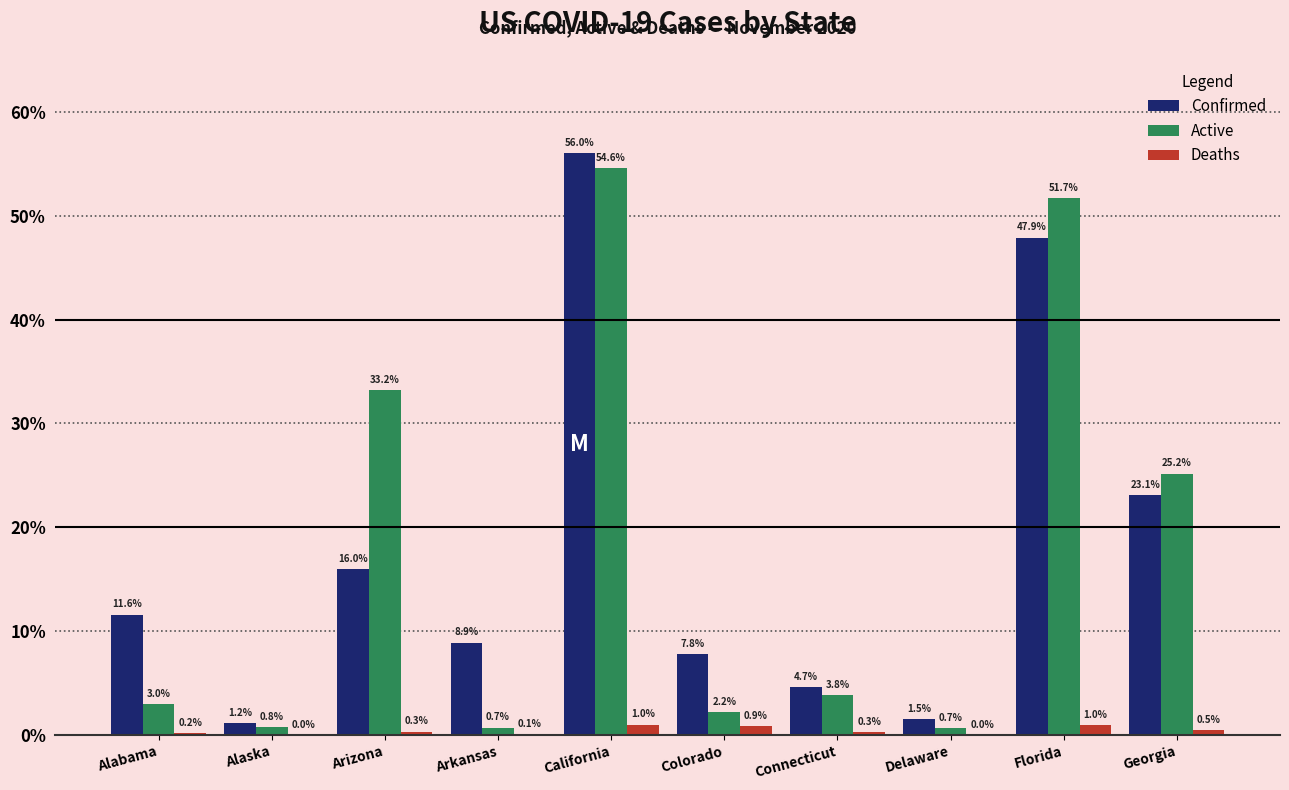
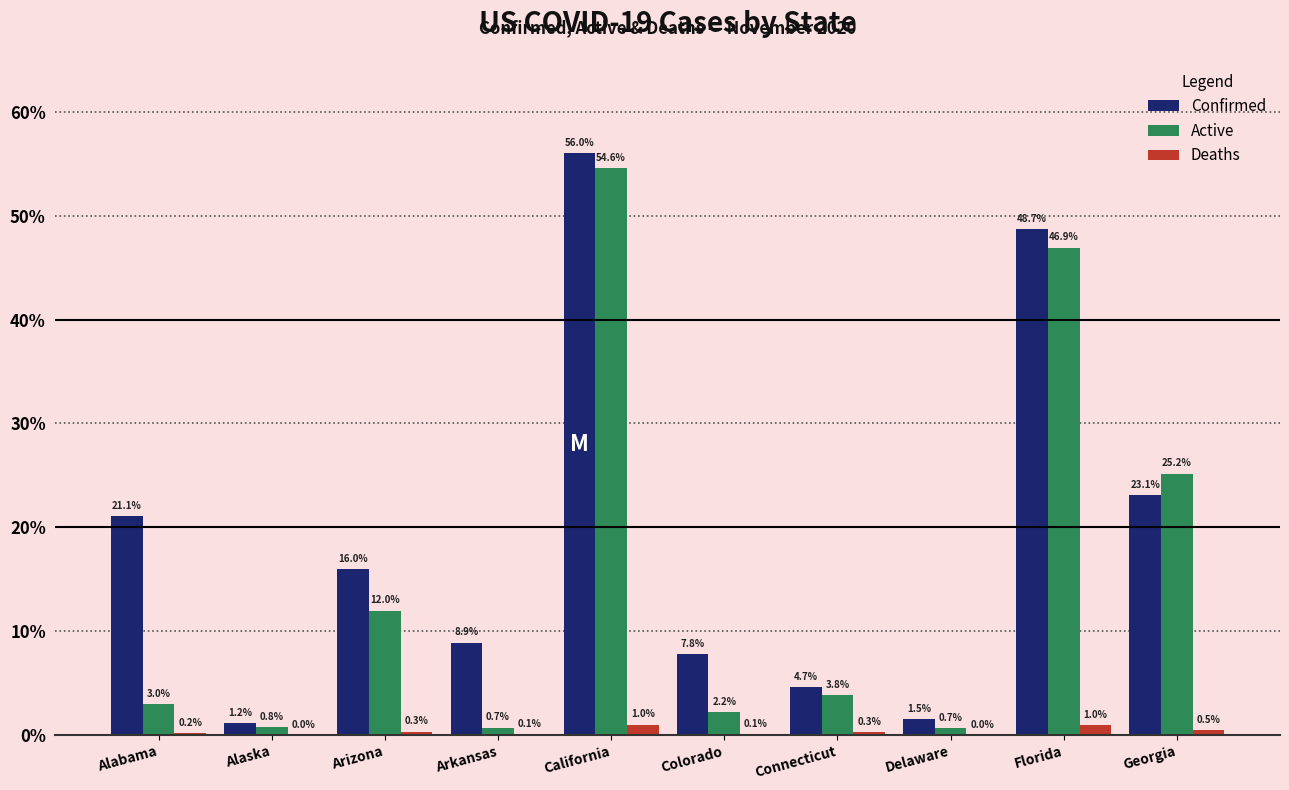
Confirmed, Alabama: 11.6% -> 21.1%
Active, Arizona: 33.2% -> 12.0%
Deaths, Colorado: 0.9% -> 0.1%
Confirmed, Florida: 47.9% -> 48.7%
Active, Florida: 51.7% -> 46.9%
